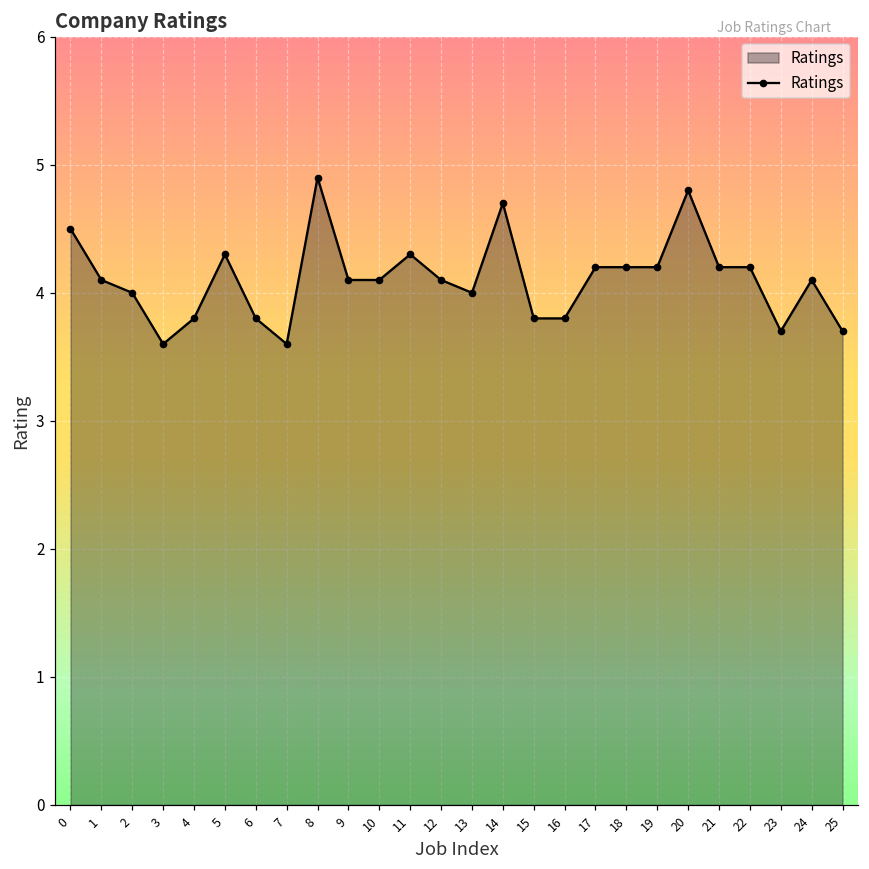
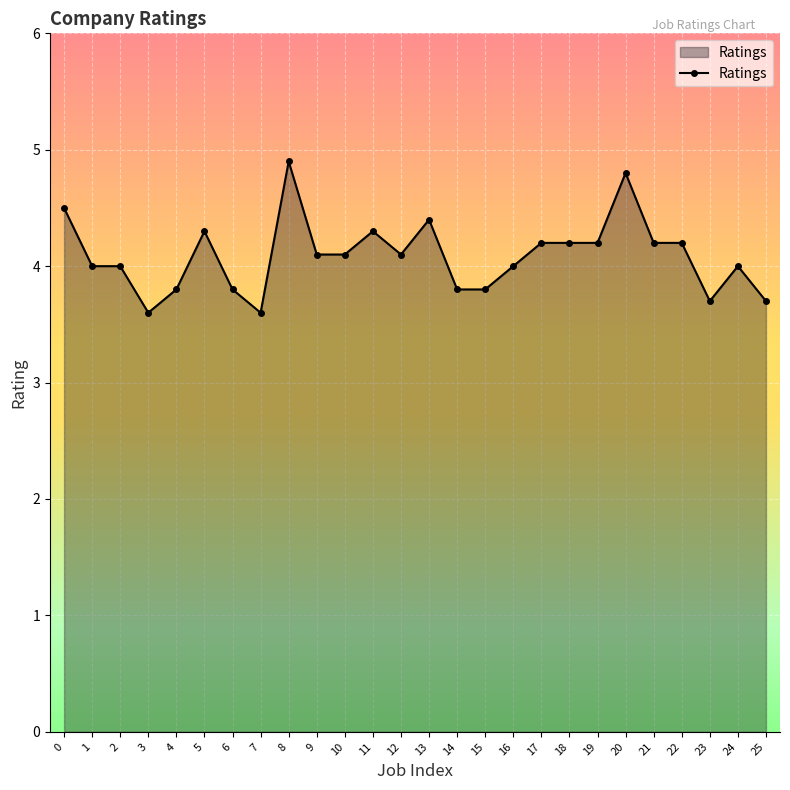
1: 4.1 -> 4.0
13: 4.0 -> 4.4
14: 4.7 -> 3.8
16: 3.8 -> 4.0
24: 4.1 -> 4.0
